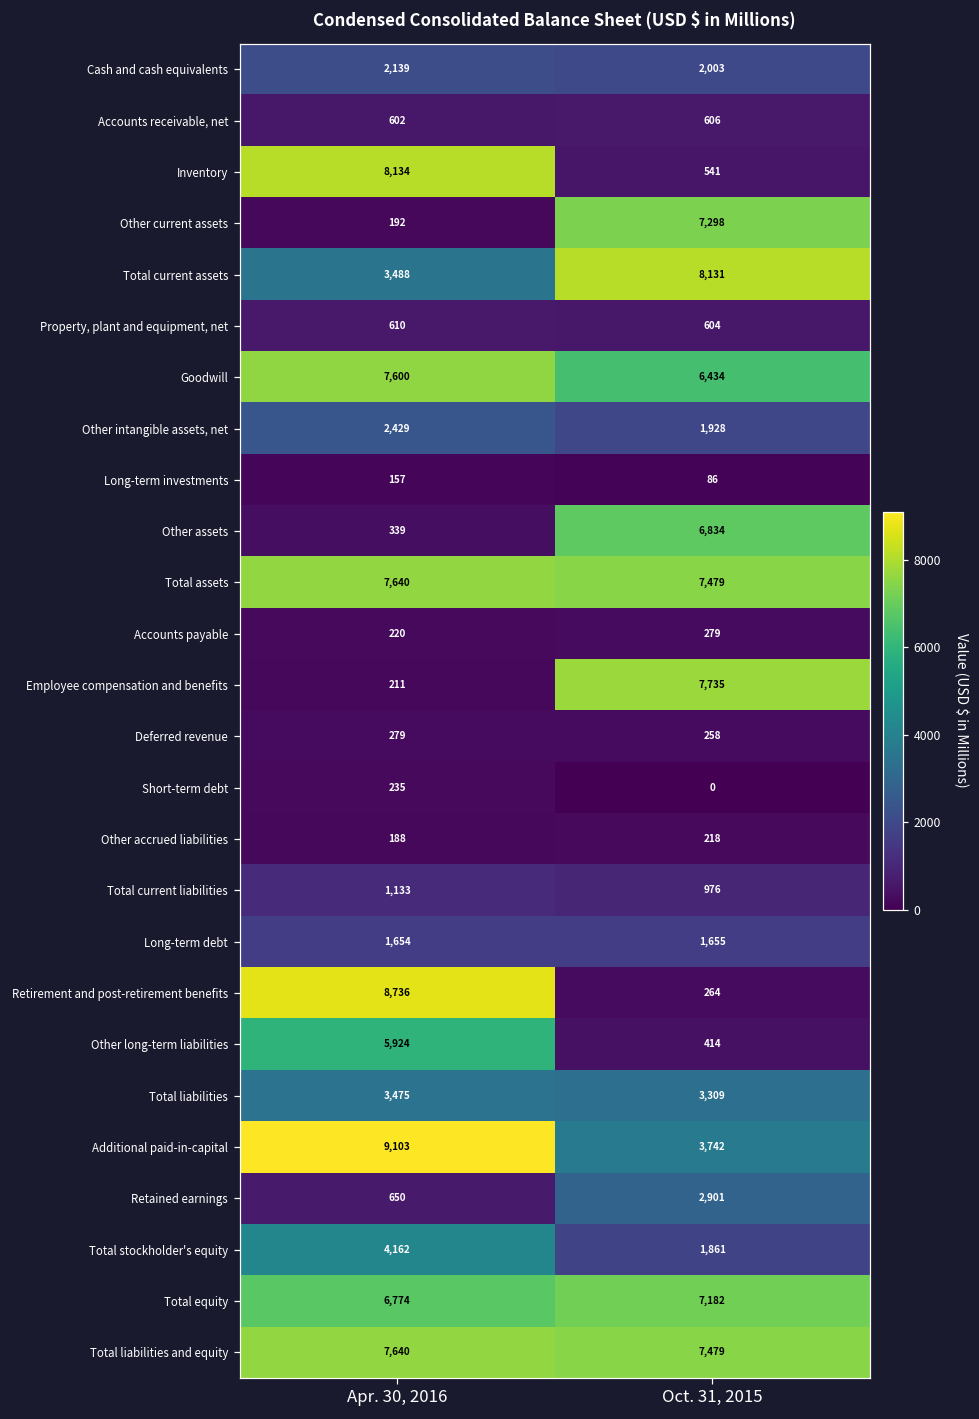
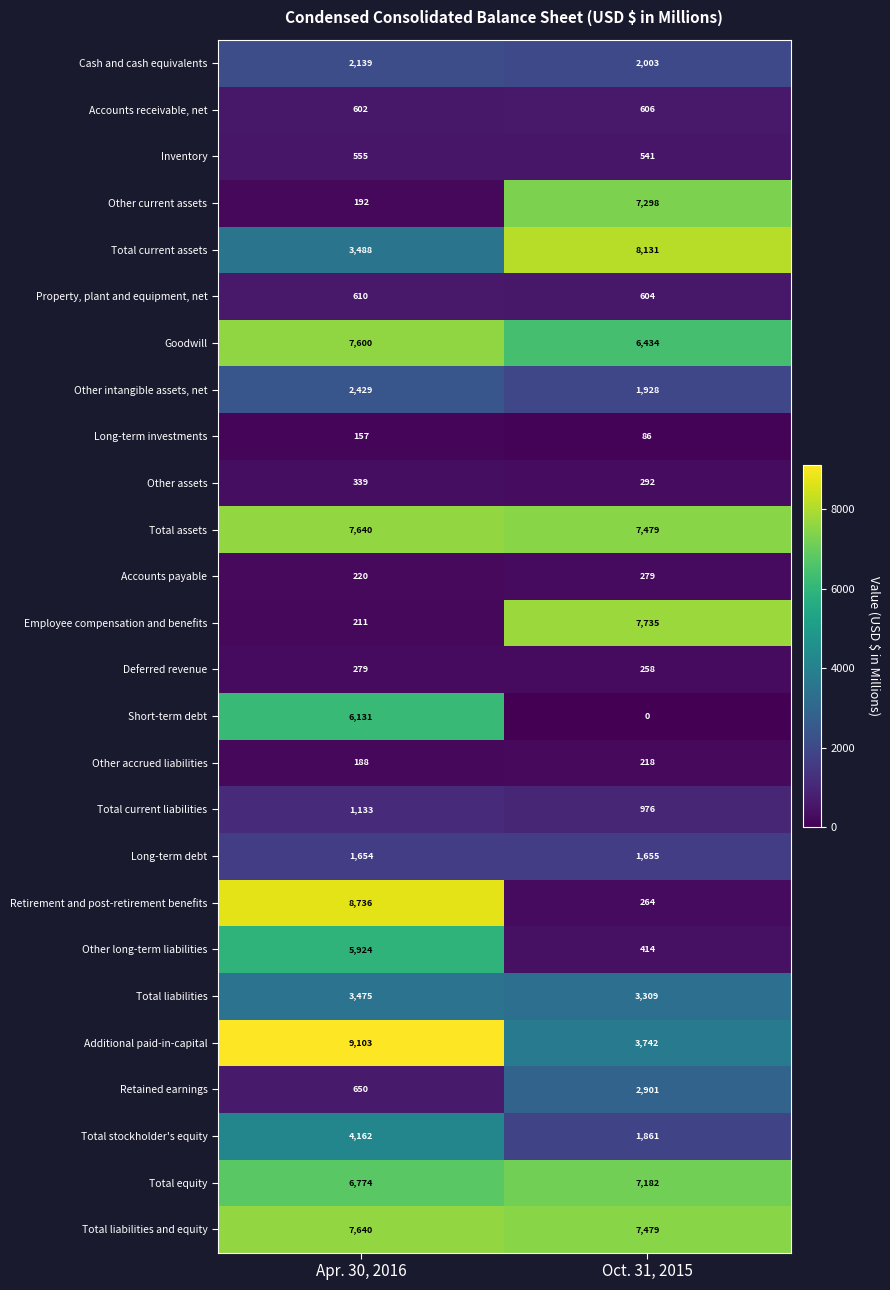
Inventory, Apr. 30, 2016: 8,134 -> 555
Other assets, Oct. 31, 2015: 6,834 -> 292
Short-term debt, Apr. 30, 2016: 235 -> 6,131
